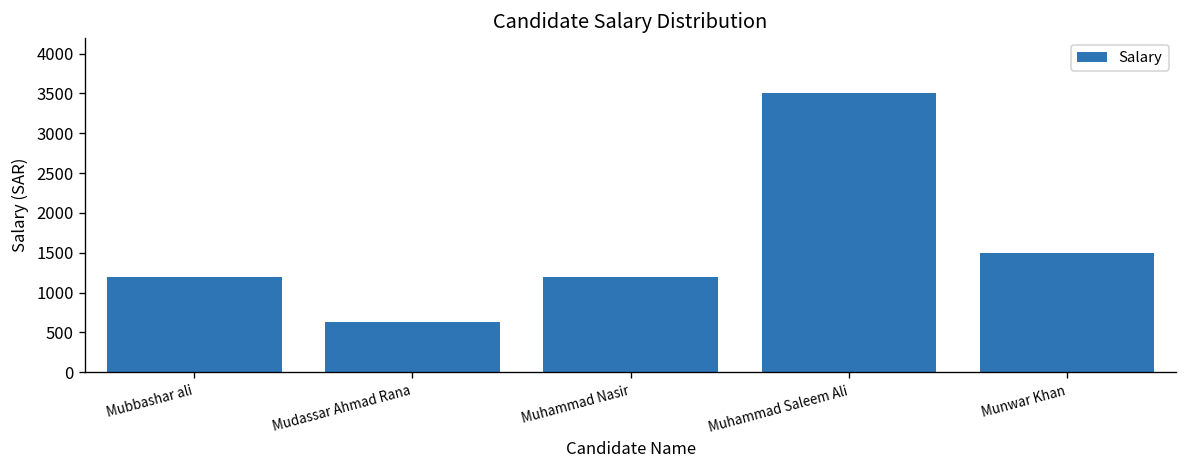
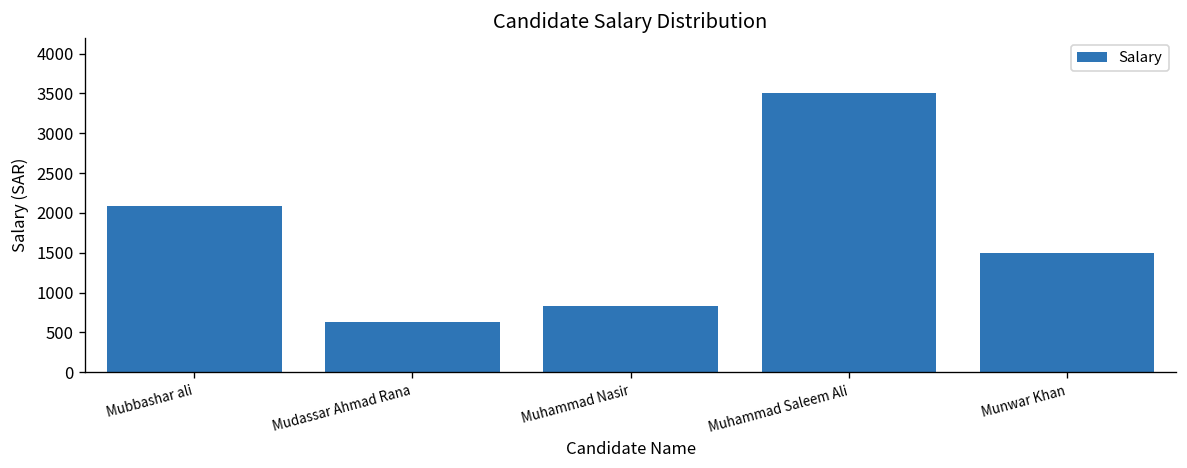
Mubbashar ali: 1200 -> 2100
Muhammad Nasir: 1200 -> 800
